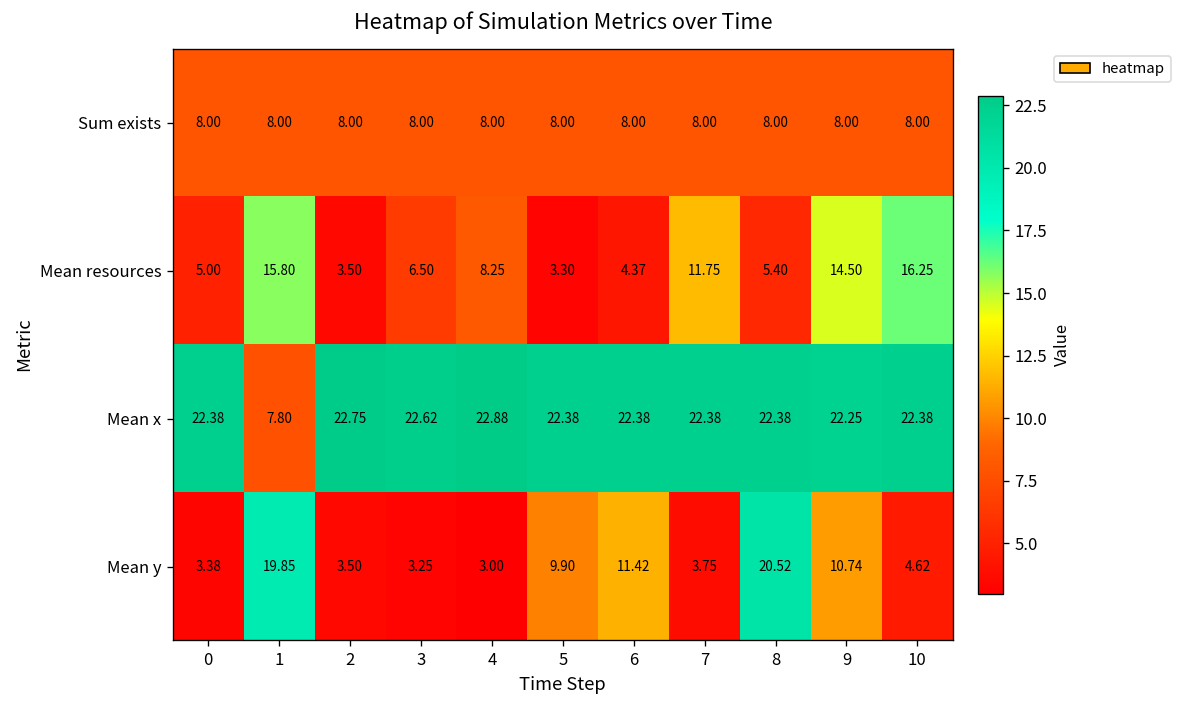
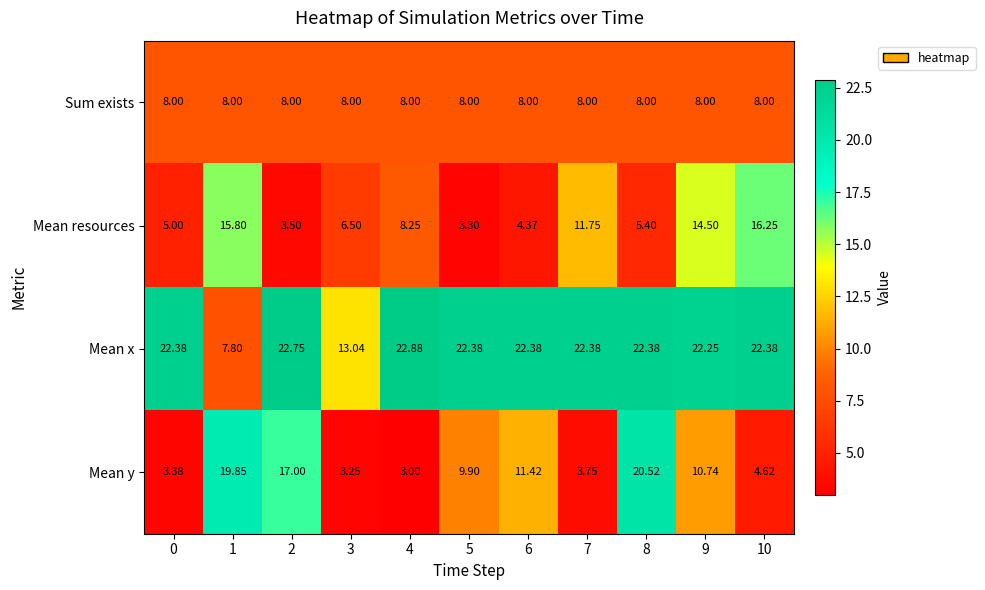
Mean x, 3: 22.62 -> 13.04
Mean y, 2: 3.50 -> 17.00
